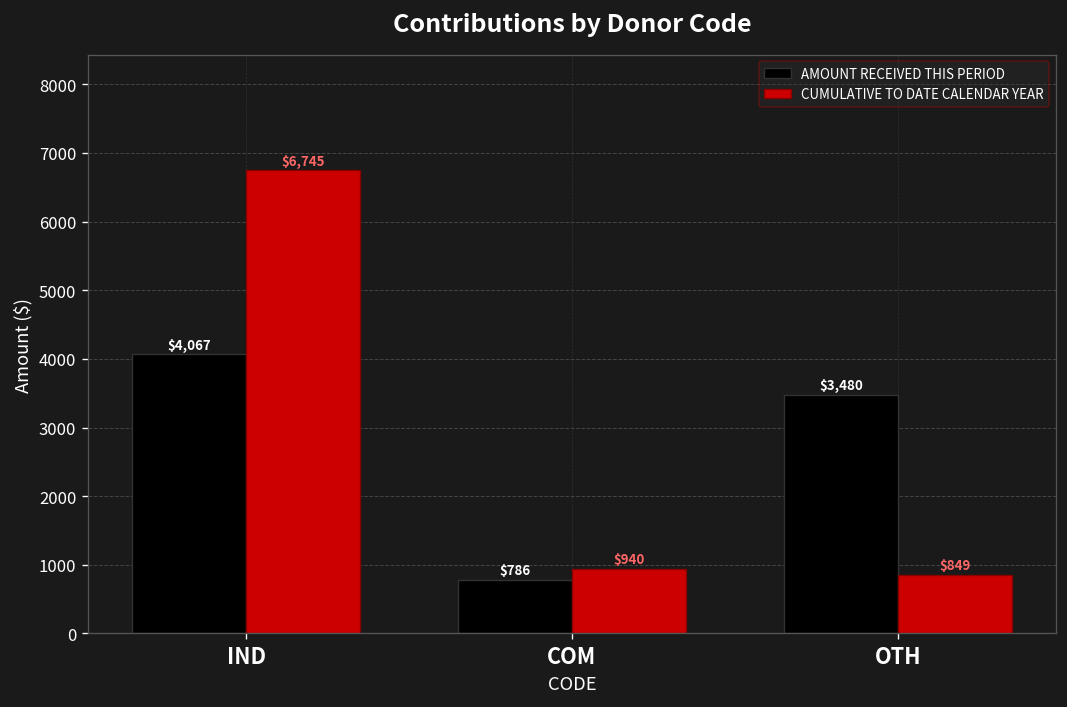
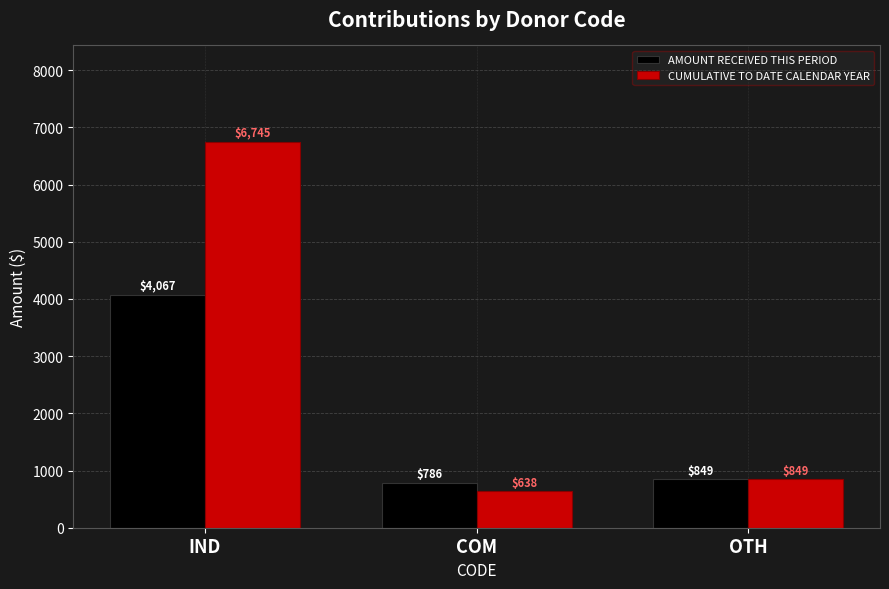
CUMULATIVE TO DATE CALENDAR YEAR, COM: $940 -> $638
AMOUNT RECEIVED THIS PERIOD, OTH: $3,480 -> $849
